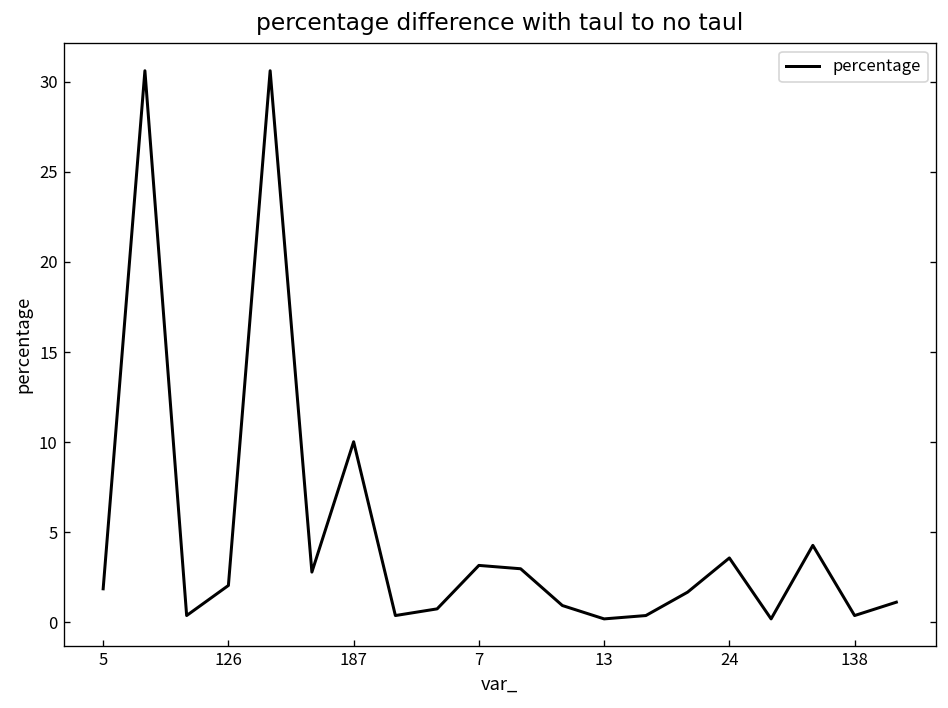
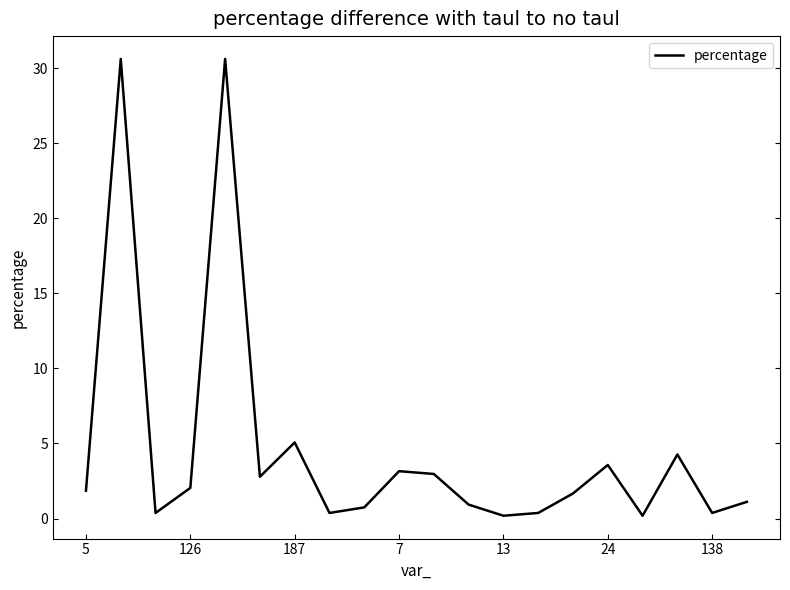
187: 10.0 -> 5.1
